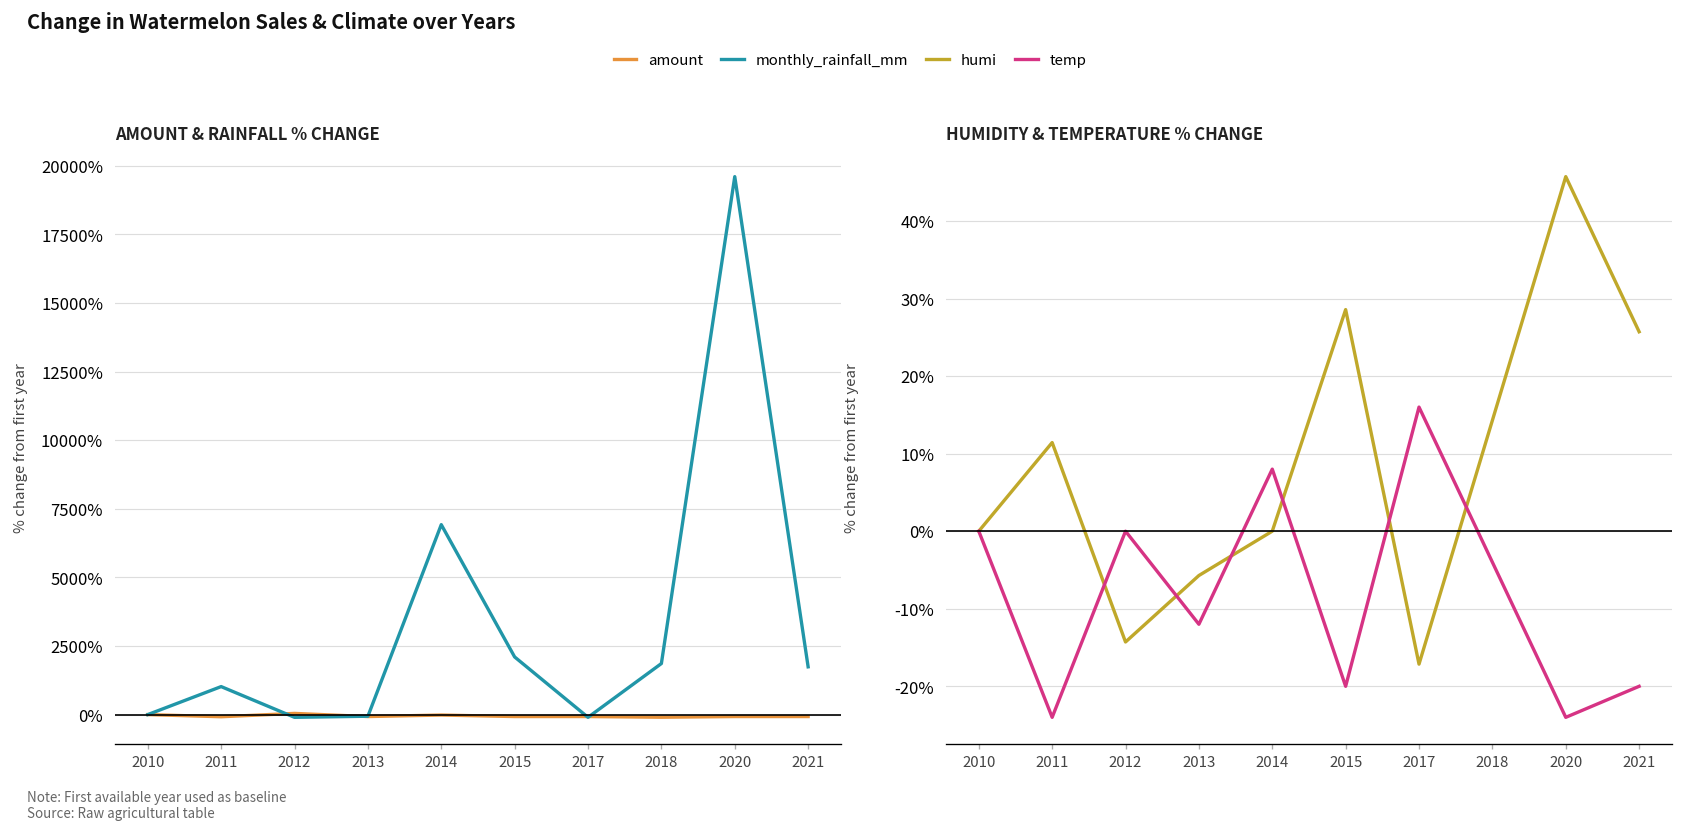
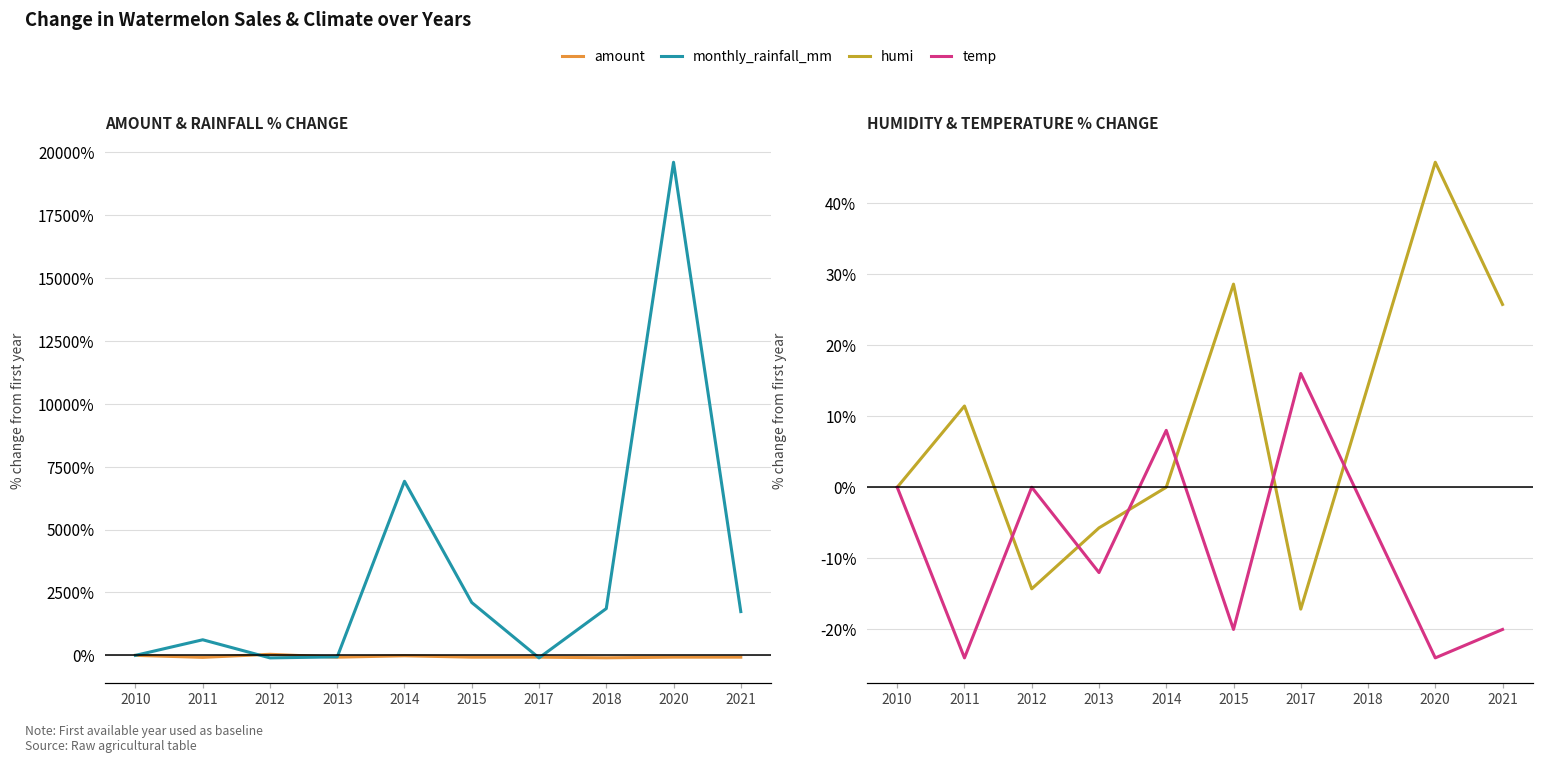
AMOUNT & RAINFALL % CHANGE, monthly_rainfall_mm, 2011: 1000% -> 600%
